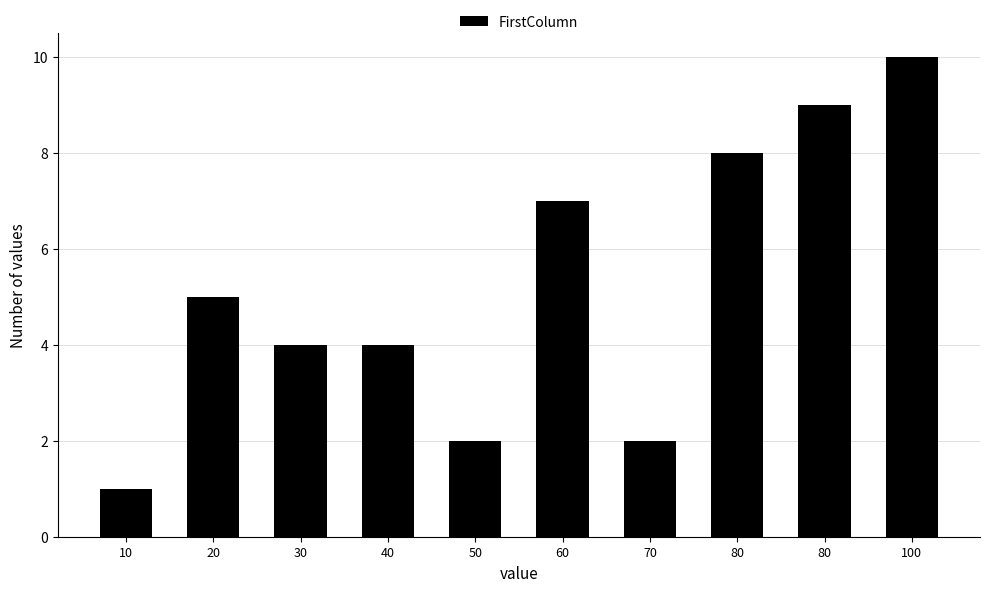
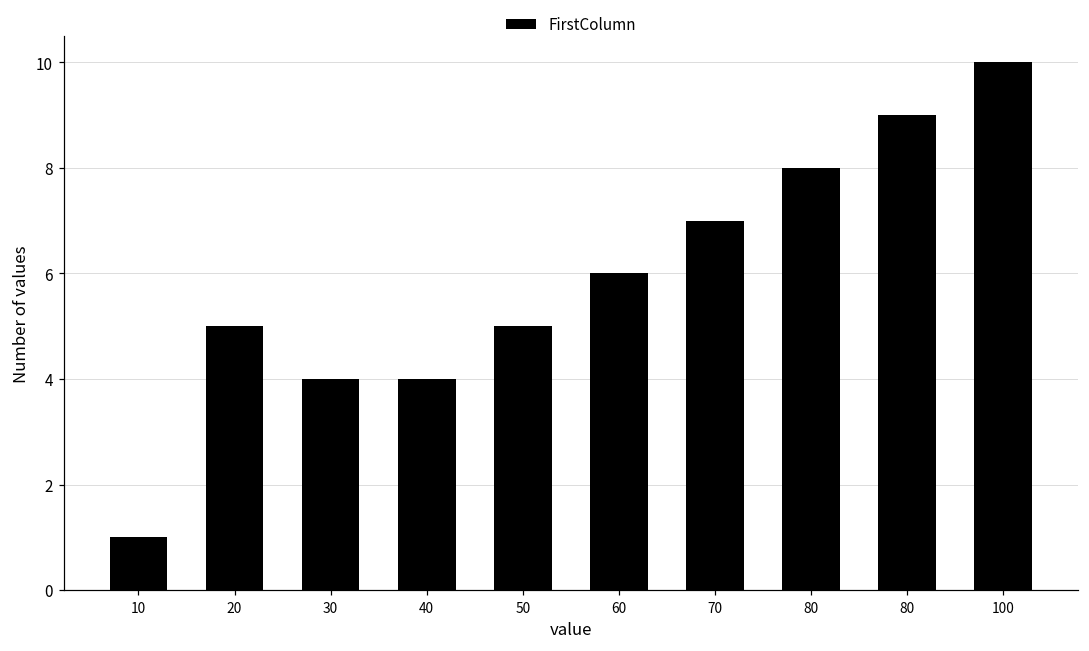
50: 2 -> 5
60: 7 -> 6
70: 2 -> 7
